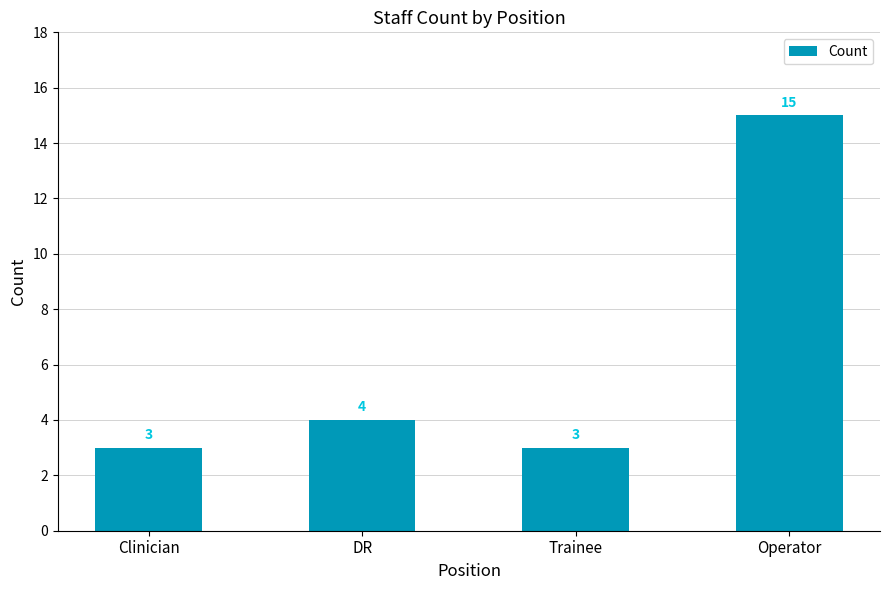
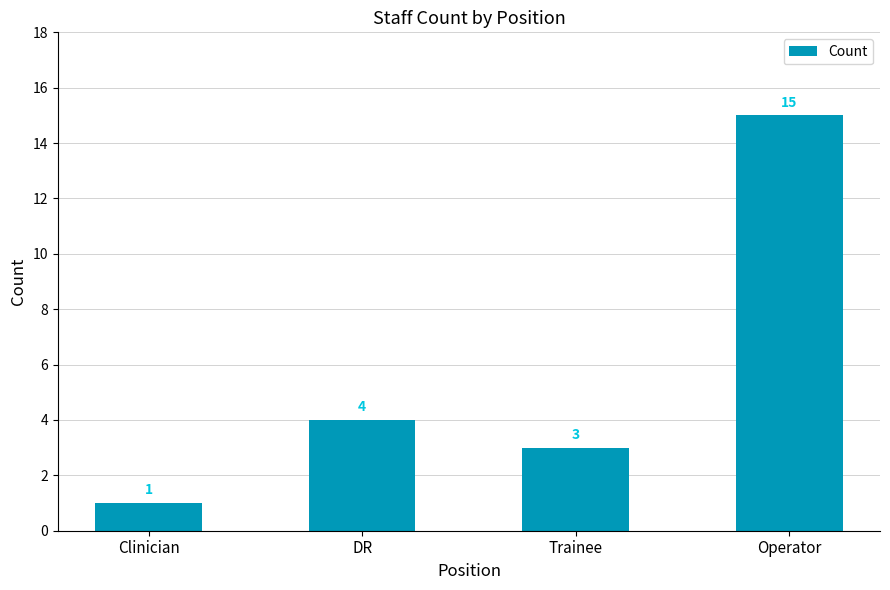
Clinician: 3 -> 1
